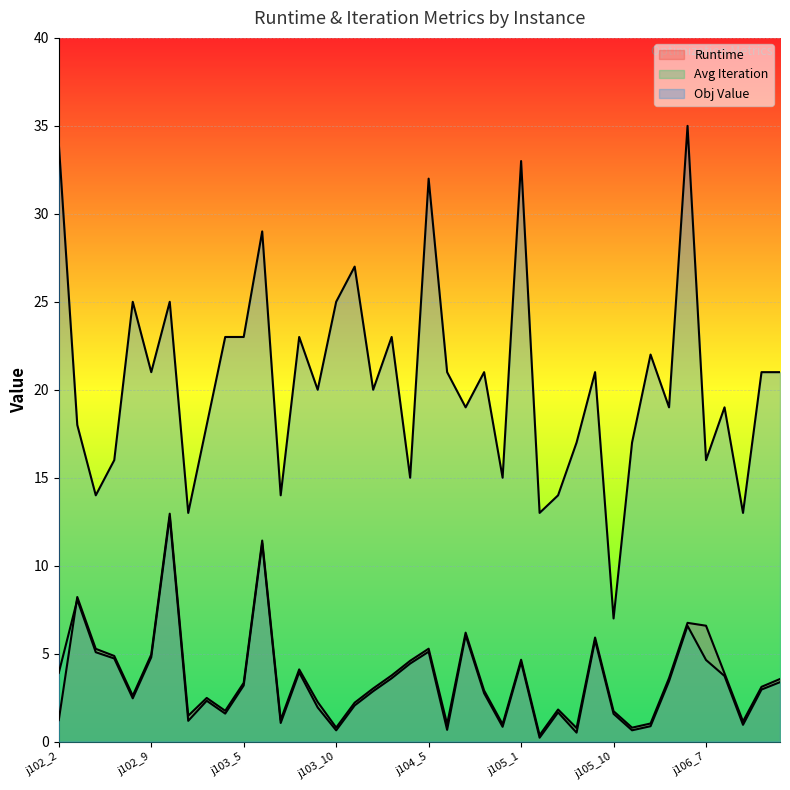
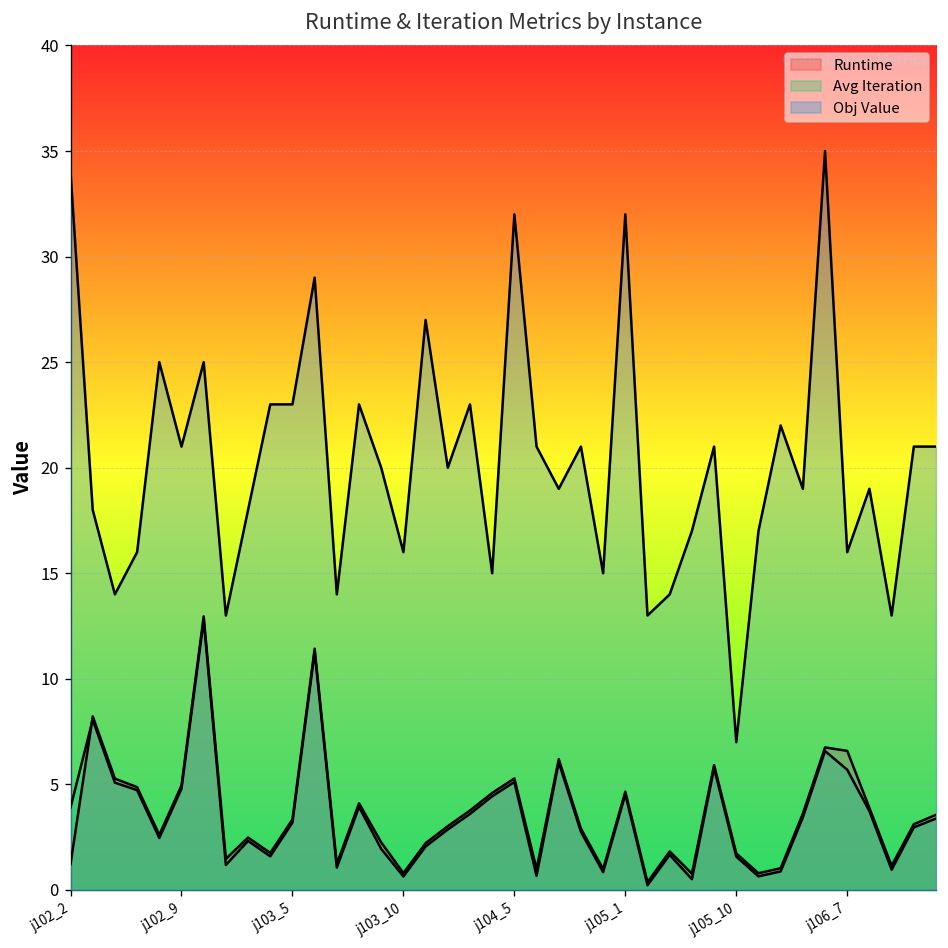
Obj Value, j103_10: 25 -> 16
Obj Value, j105_1: 33 -> 32
Avg Iteration, j106_7: 4.6 -> 5.7
